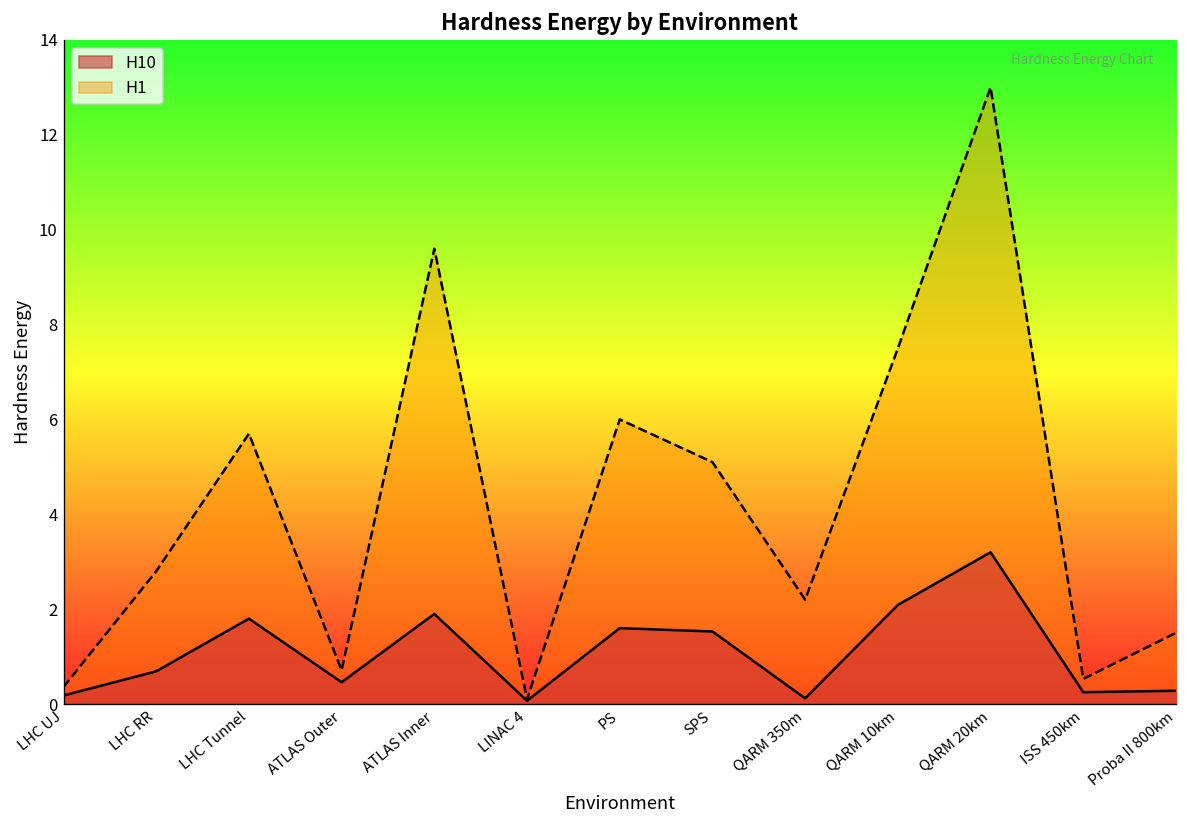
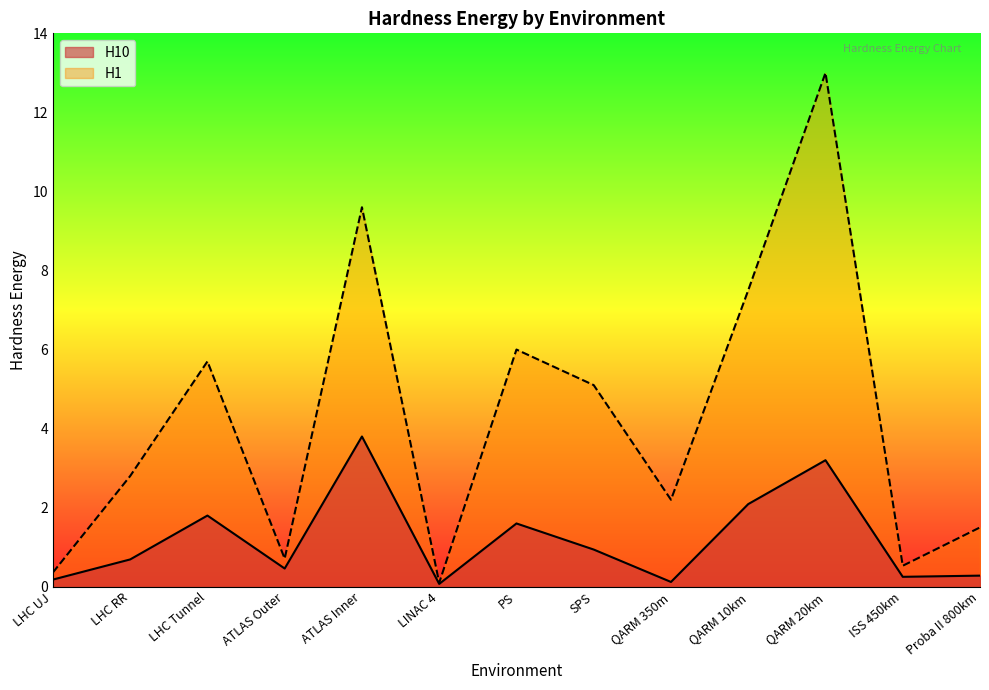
H10, ATLAS Inner: 1.9 -> 3.8
H10, SPS: 1.5 -> 0.9
